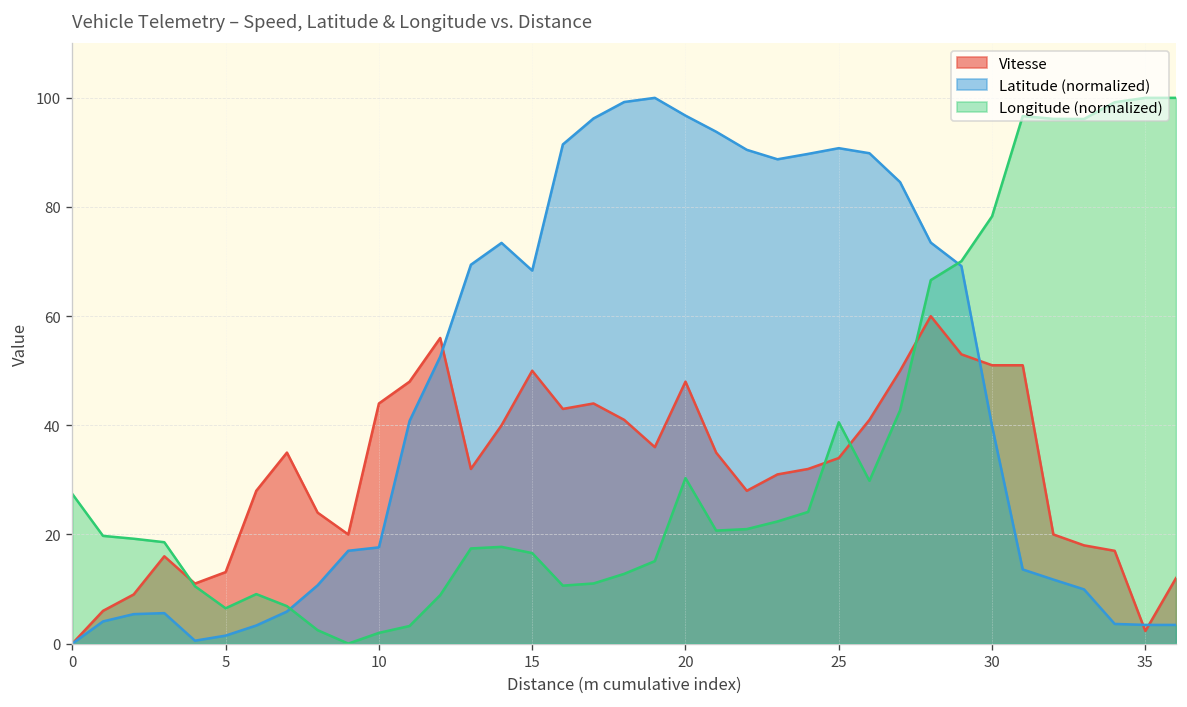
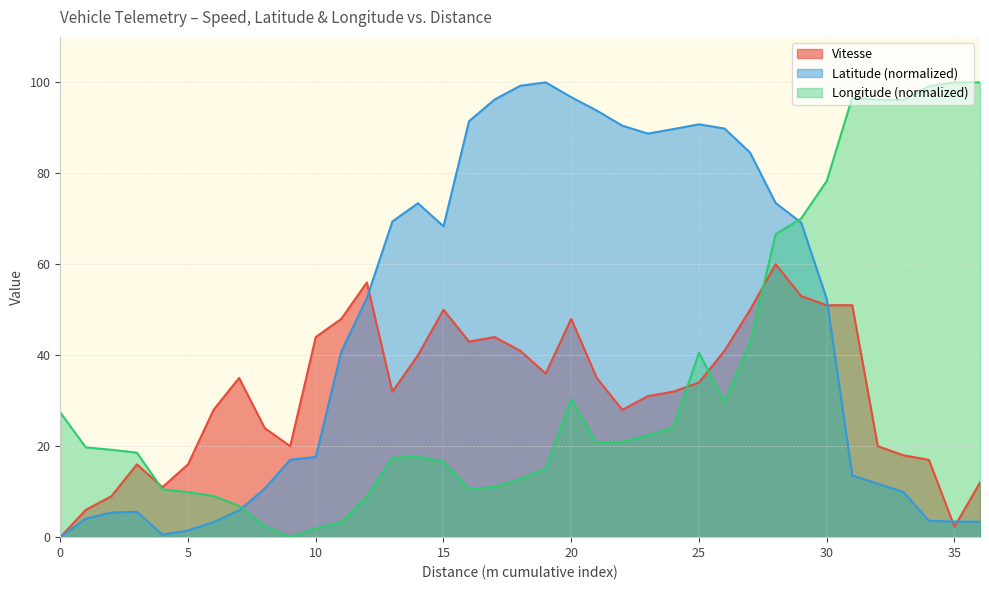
Vitesse, 5: 13 -> 16
Longitude (normalized), 5: 6 -> 10
Latitude (normalized), 30: 40 -> 52
